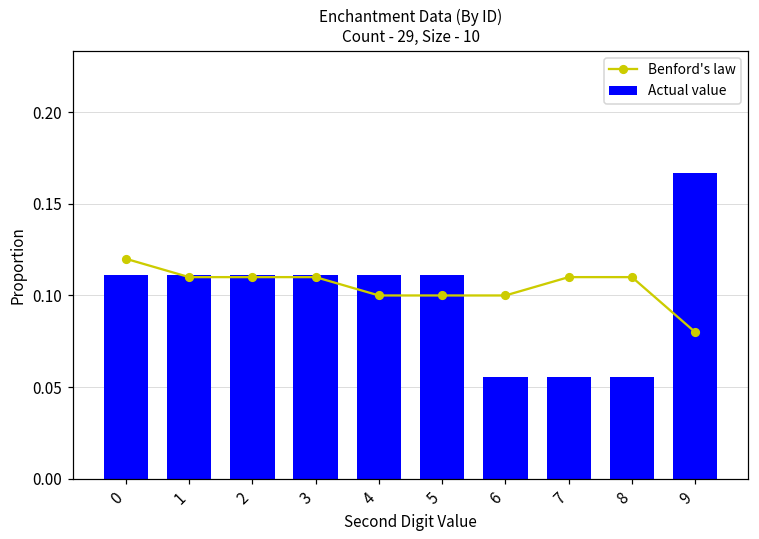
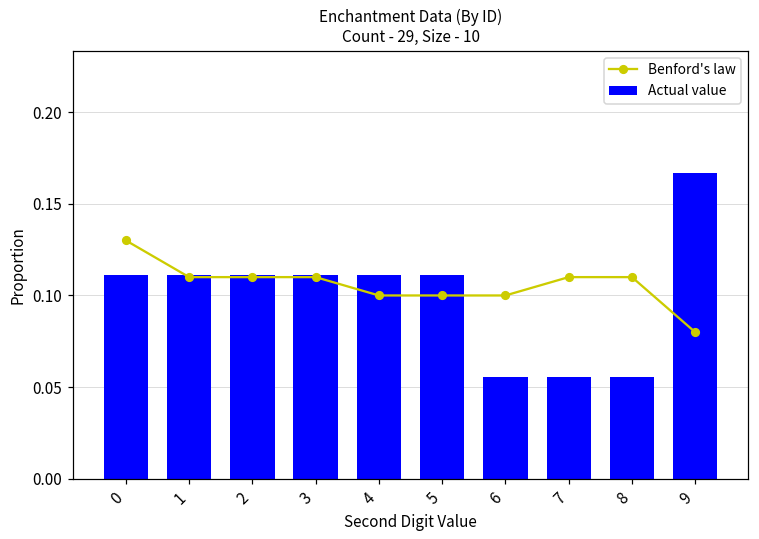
Benford's law, 0: 0.12 -> 0.13
